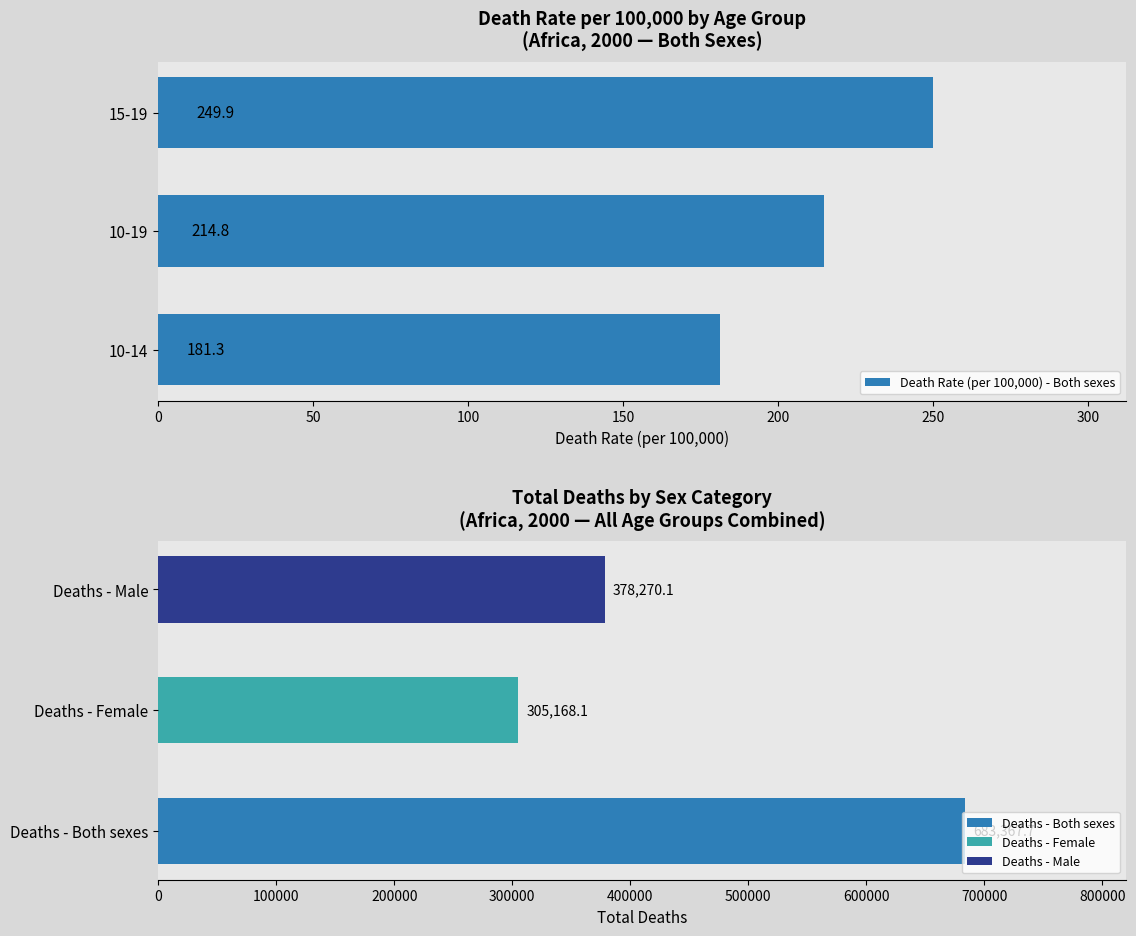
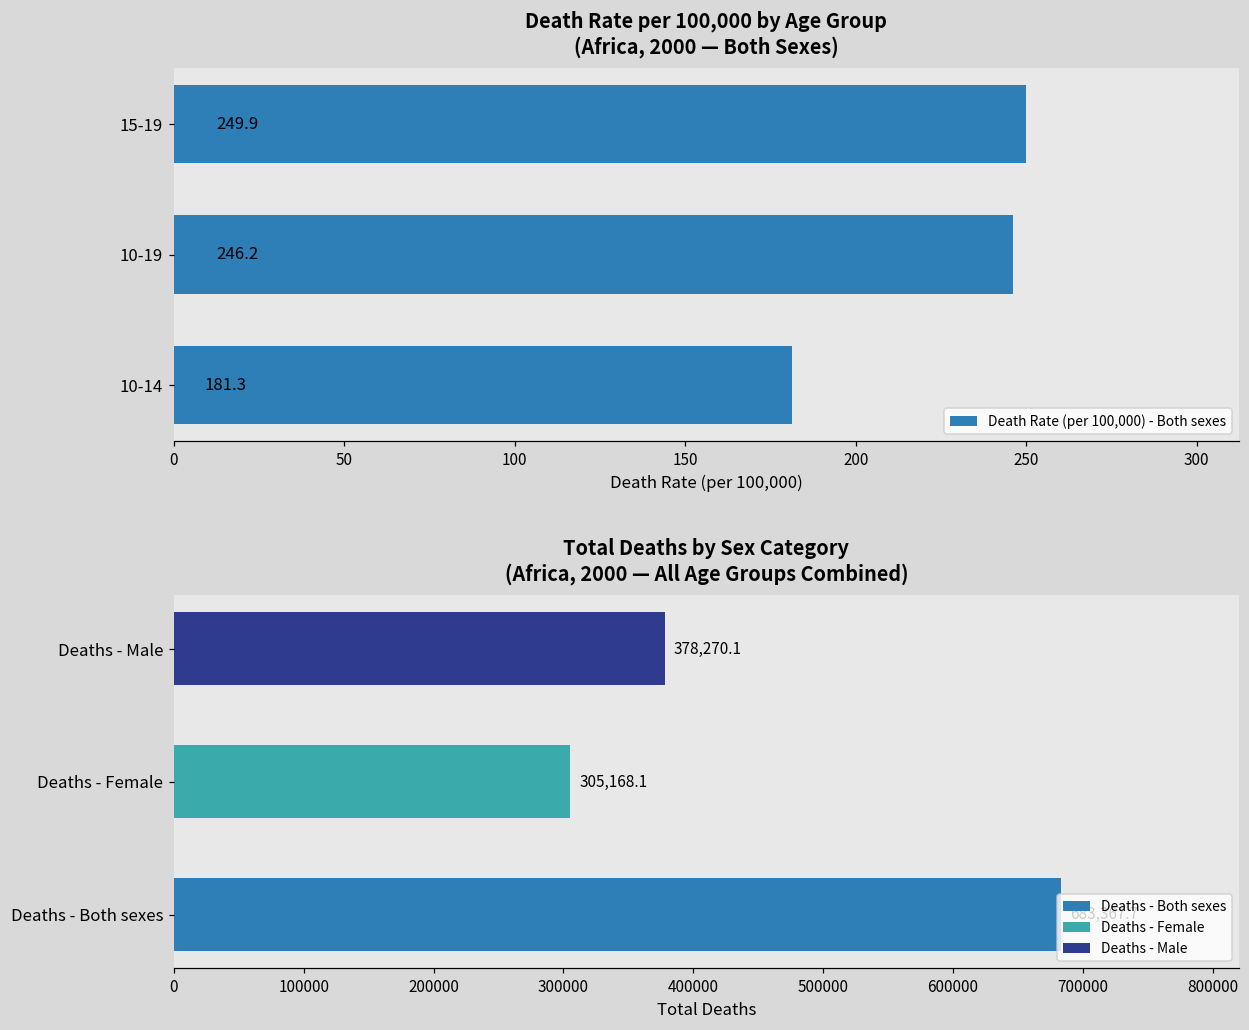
Death Rate per 100,000 by Age Group (Africa, 2000 — Both Sexes), 10-19: 214.8 -> 246.2
